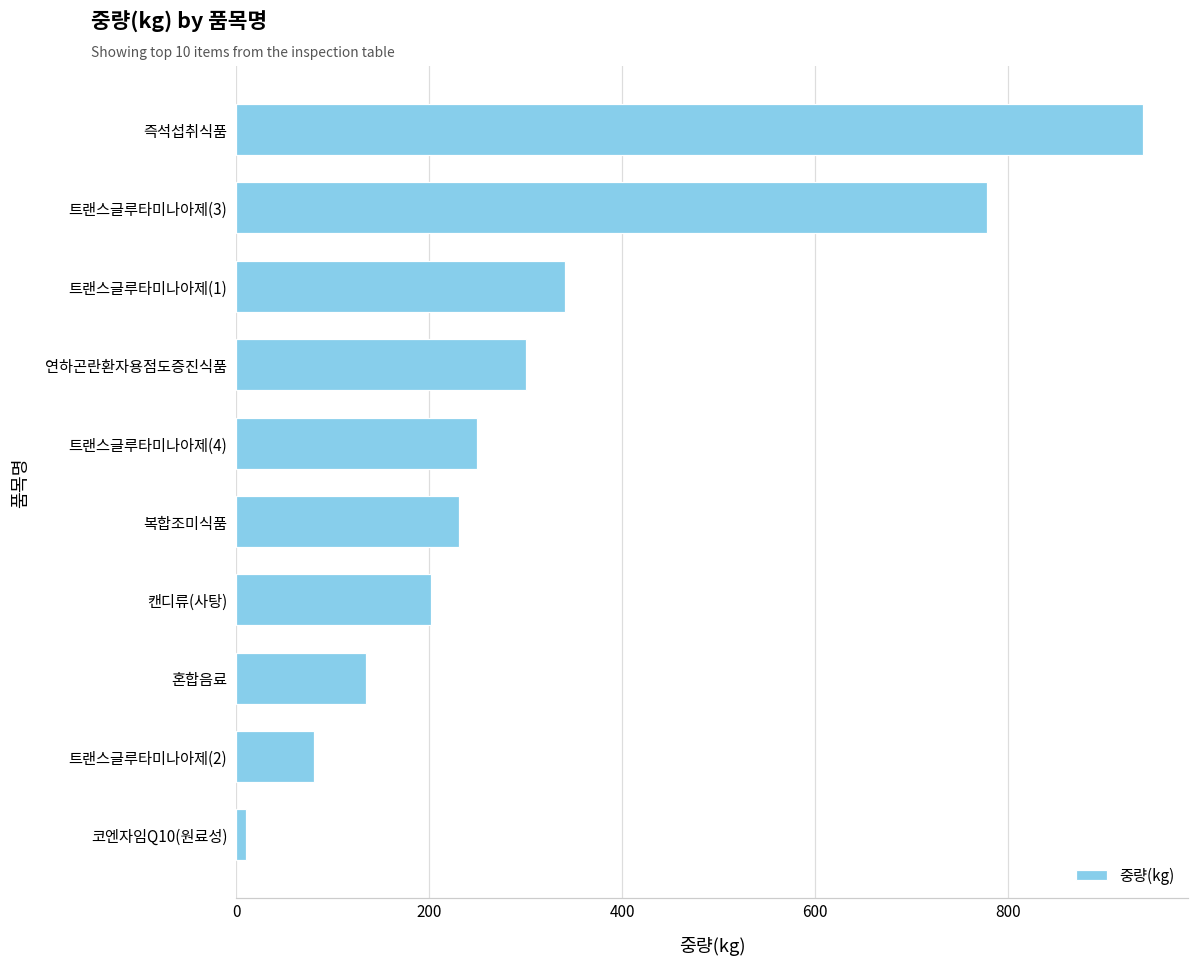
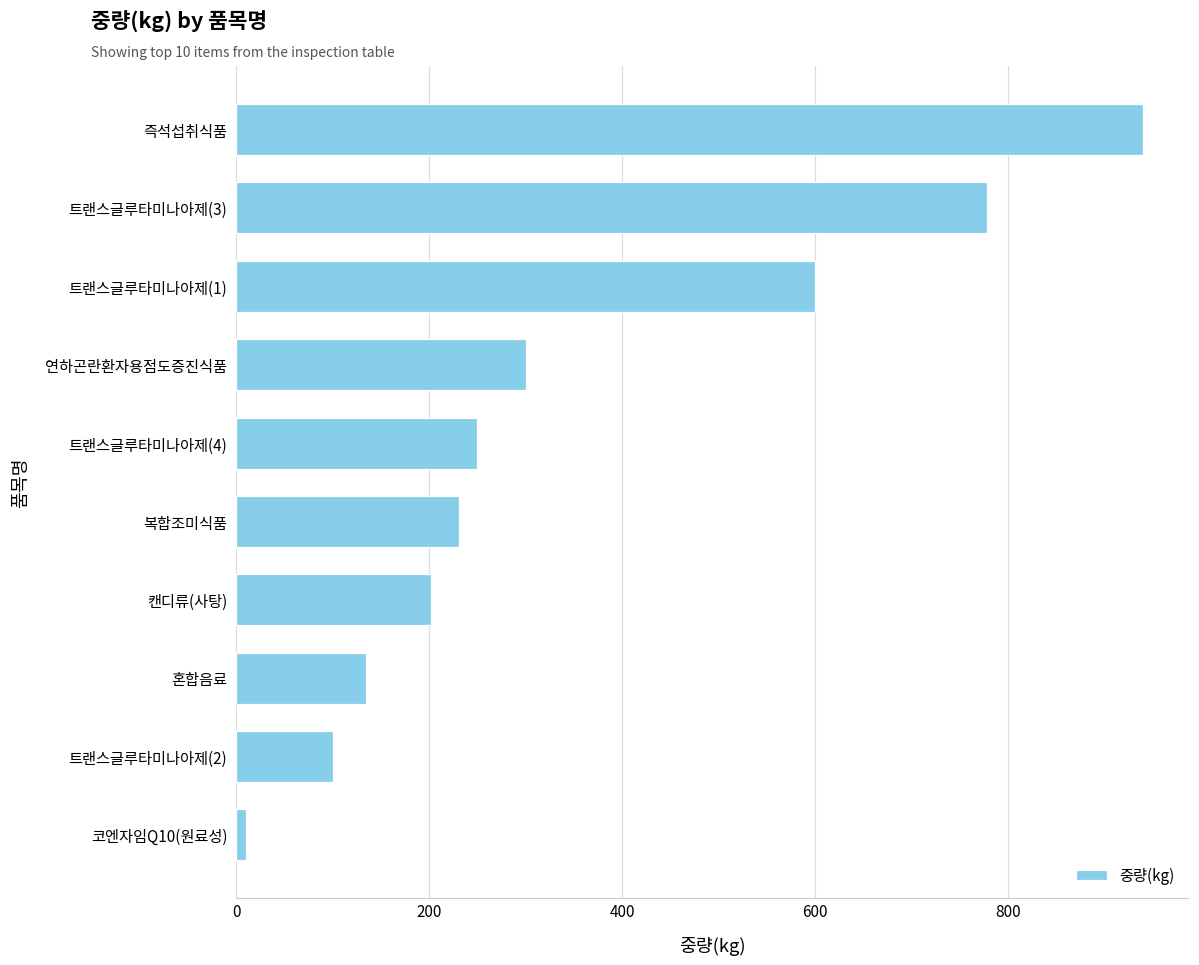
트랜스글루타미나아제(1): 340 -> 600
트랜스글루타미나아제(2): 80 -> 100
